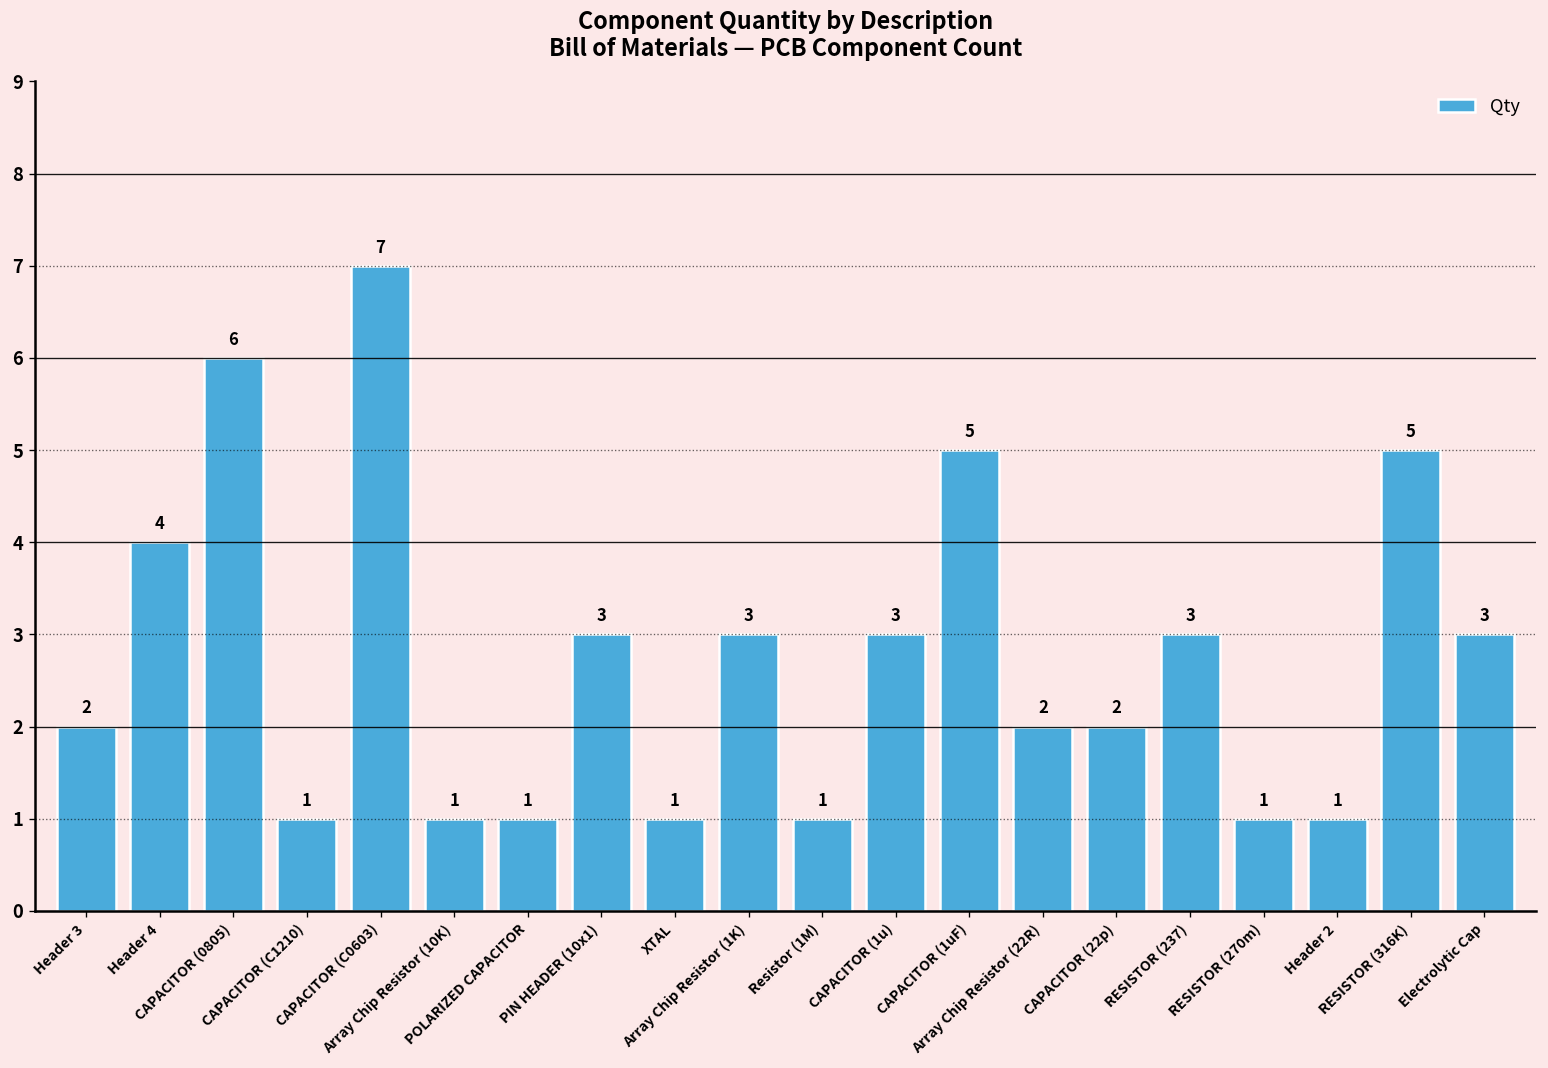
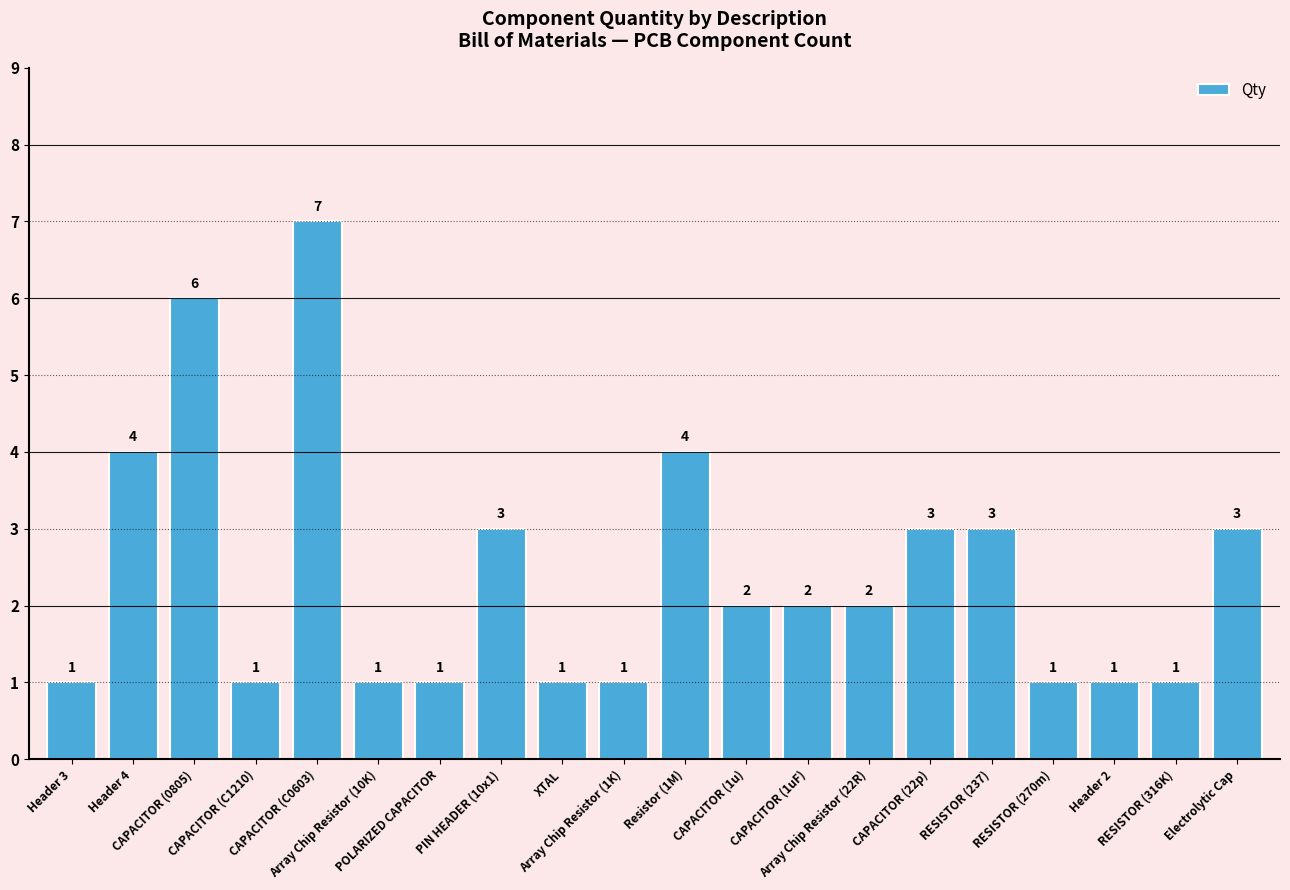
Header 3: 2 -> 1
Array Chip Resistor (1K): 3 -> 1
Resistor (1M): 1 -> 4
CAPACITOR (1u): 3 -> 2
CAPACITOR (1uF): 5 -> 2
CAPACITOR (22p): 2 -> 3
RESISTOR (316K): 5 -> 1
